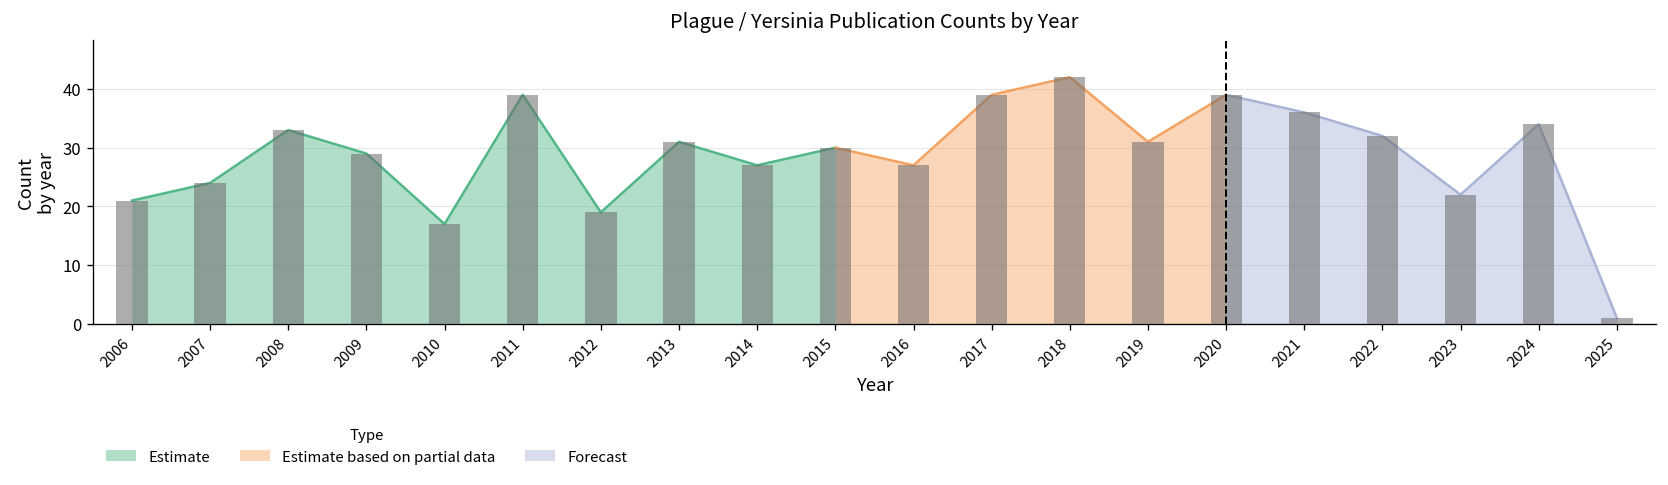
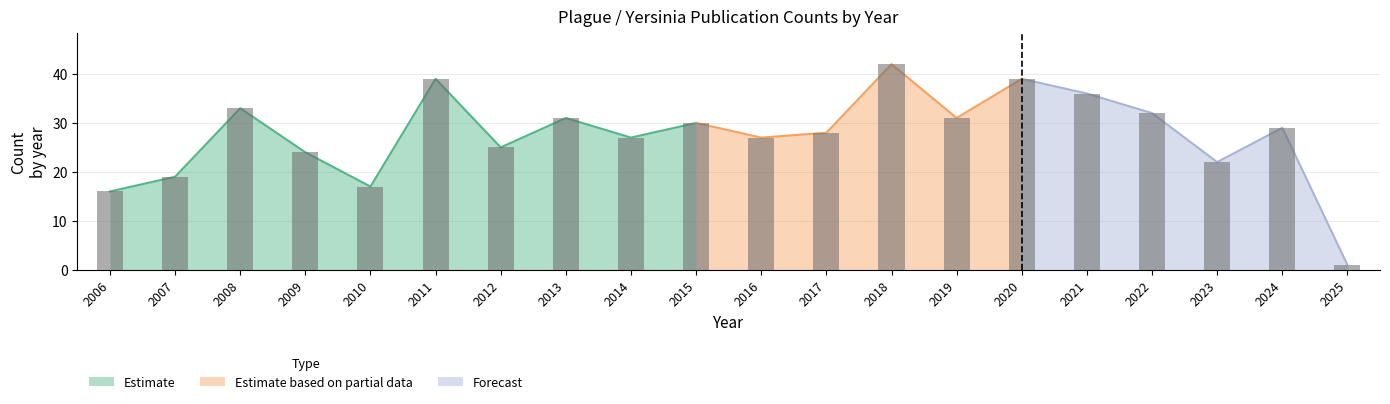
Estimate, 2006: 21 -> 16
Estimate, 2007: 24 -> 19
Estimate, 2009: 29 -> 24
Estimate, 2012: 19 -> 25
Estimate based on partial data, 2017: 39 -> 28
Forecast, 2024: 34 -> 29
